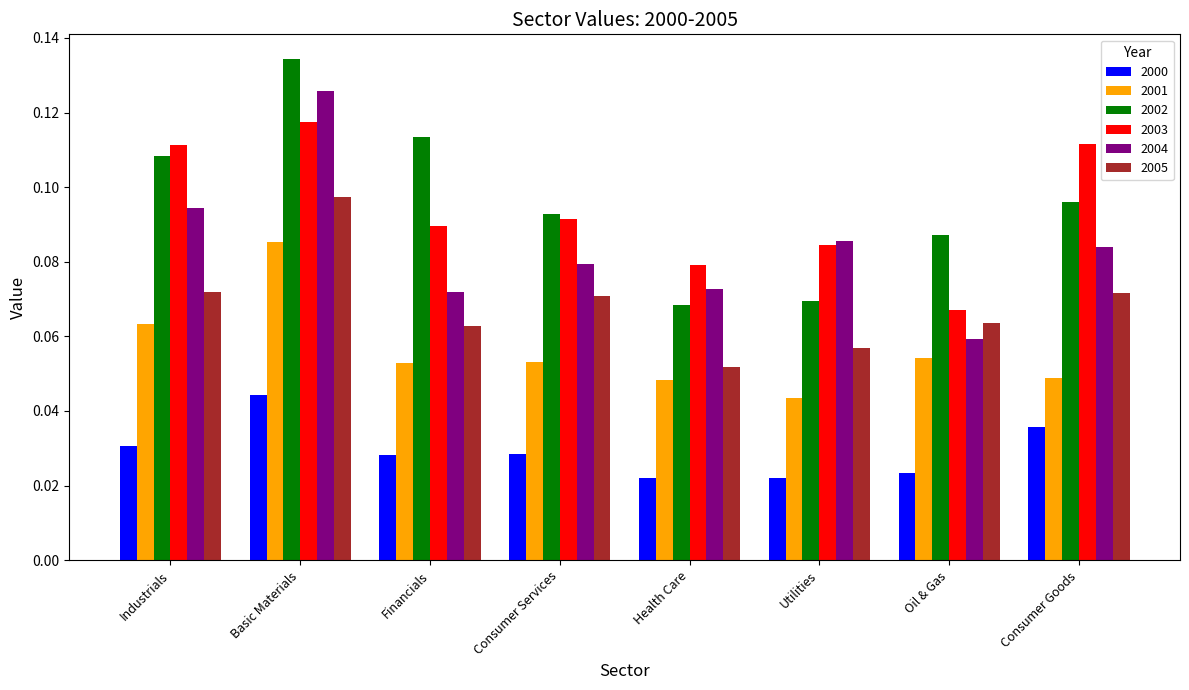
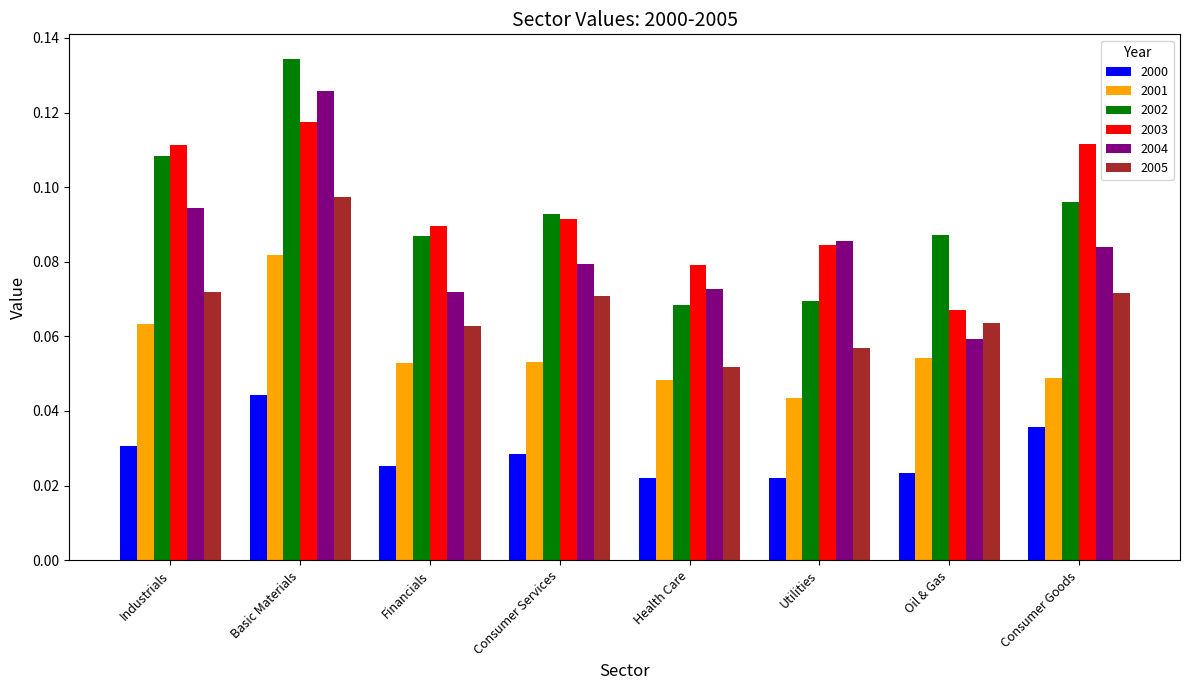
2001, Basic Materials: 0.085 -> 0.082
2000, Financials: 0.028 -> 0.025
2002, Financials: 0.113 -> 0.087
